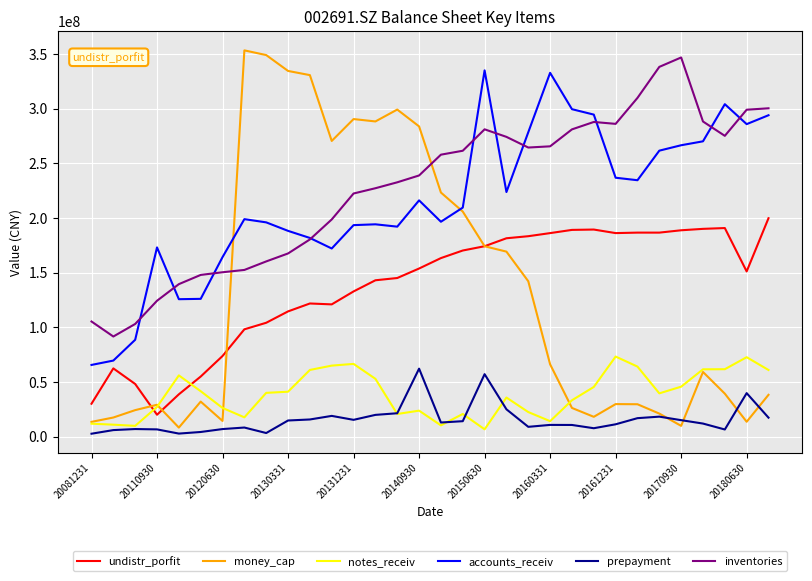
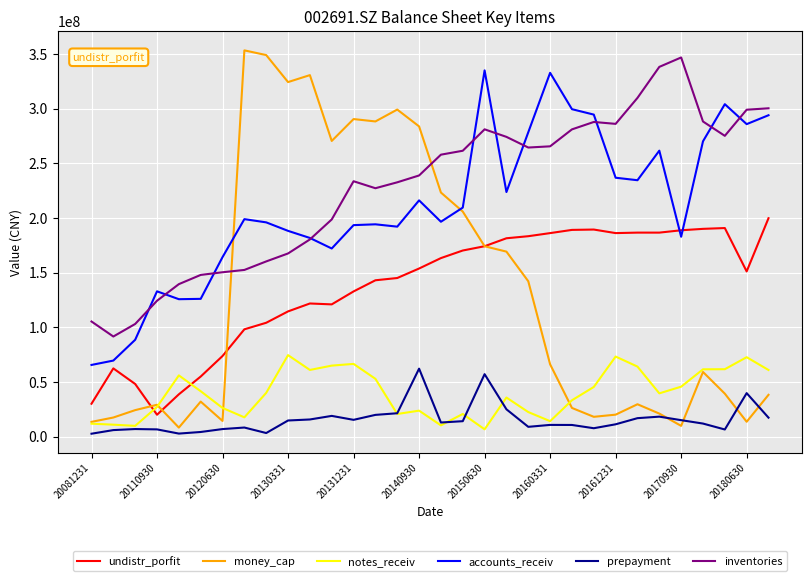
accounts_receiv, 20110930: 173000000 -> 133000000
money_cap, 20130331: 334000000 -> 324000000
notes_receiv, 20130331: 41000000 -> 75000000
inventories, 20131231: 222000000 -> 234000000
money_cap, 20161231: 30000000 -> 20000000
accounts_receiv, 20170930: 266000000 -> 183000000
